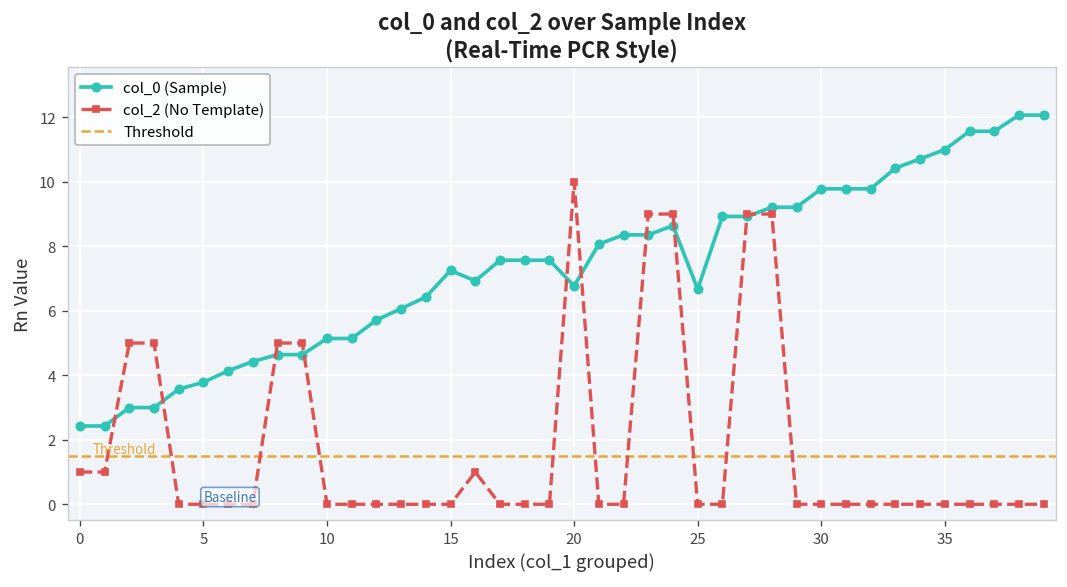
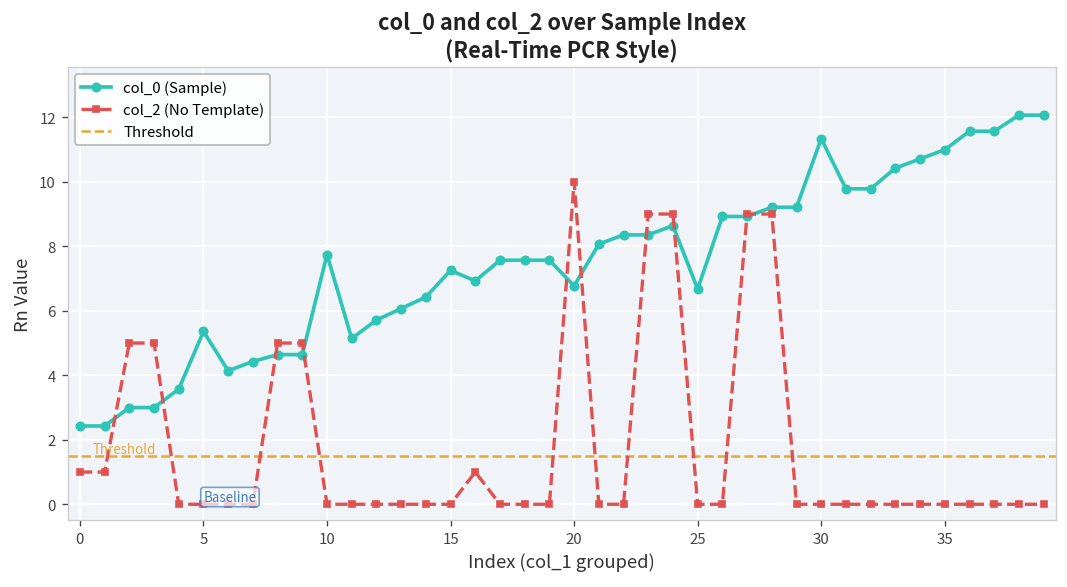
col_0 (Sample), 5: 3.8 -> 5.4
col_0 (Sample), 10: 5.1 -> 7.7
col_0 (Sample), 30: 9.8 -> 11.3
